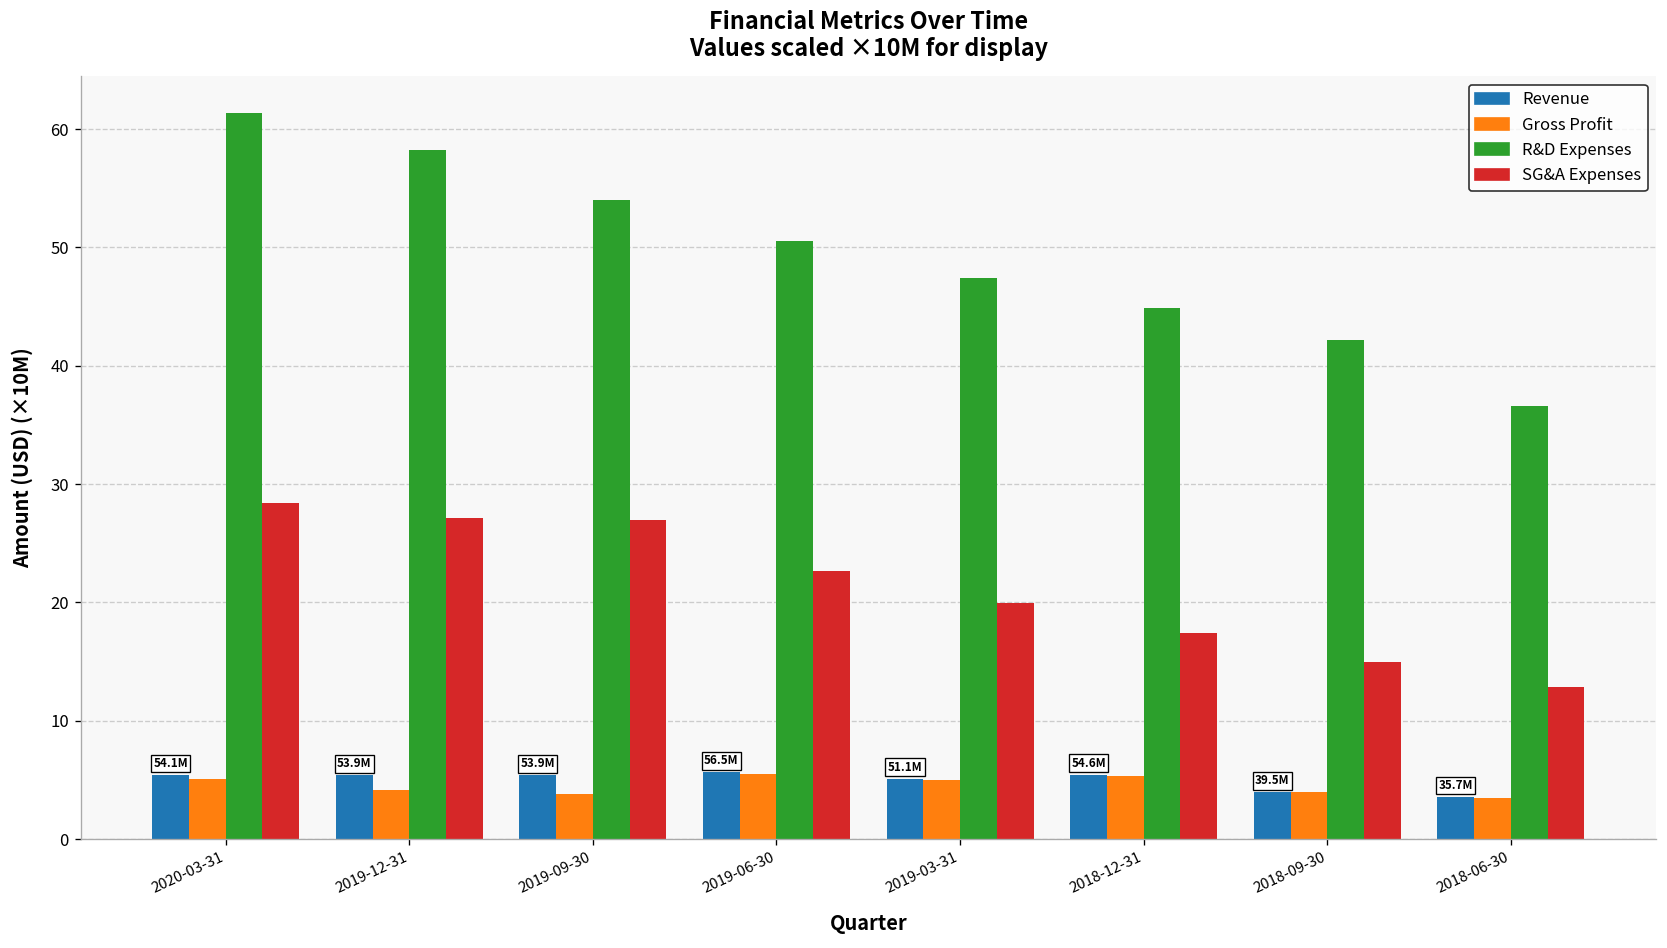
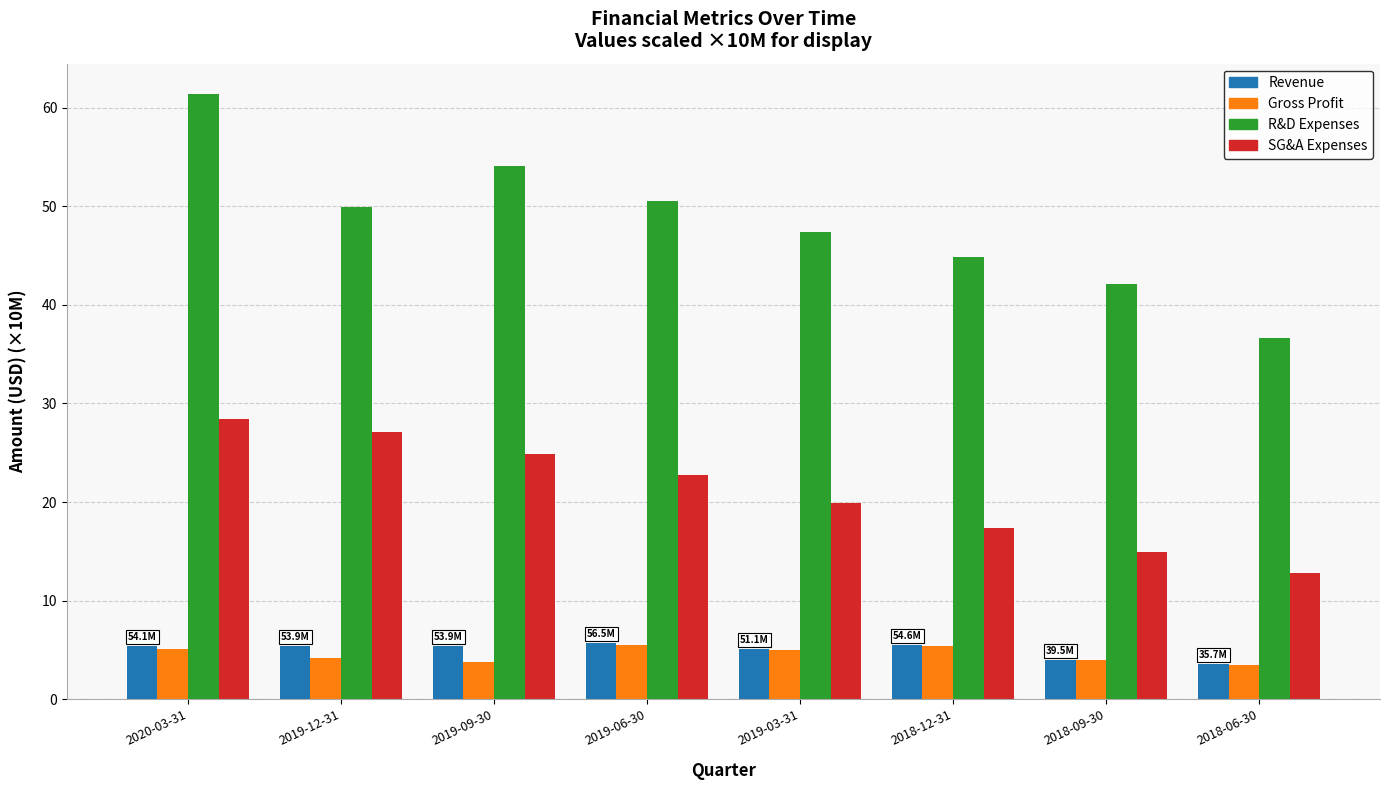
R&D Expenses, 2019-12-31: 58 -> 50
SG&A Expenses, 2019-09-30: 27 -> 25
